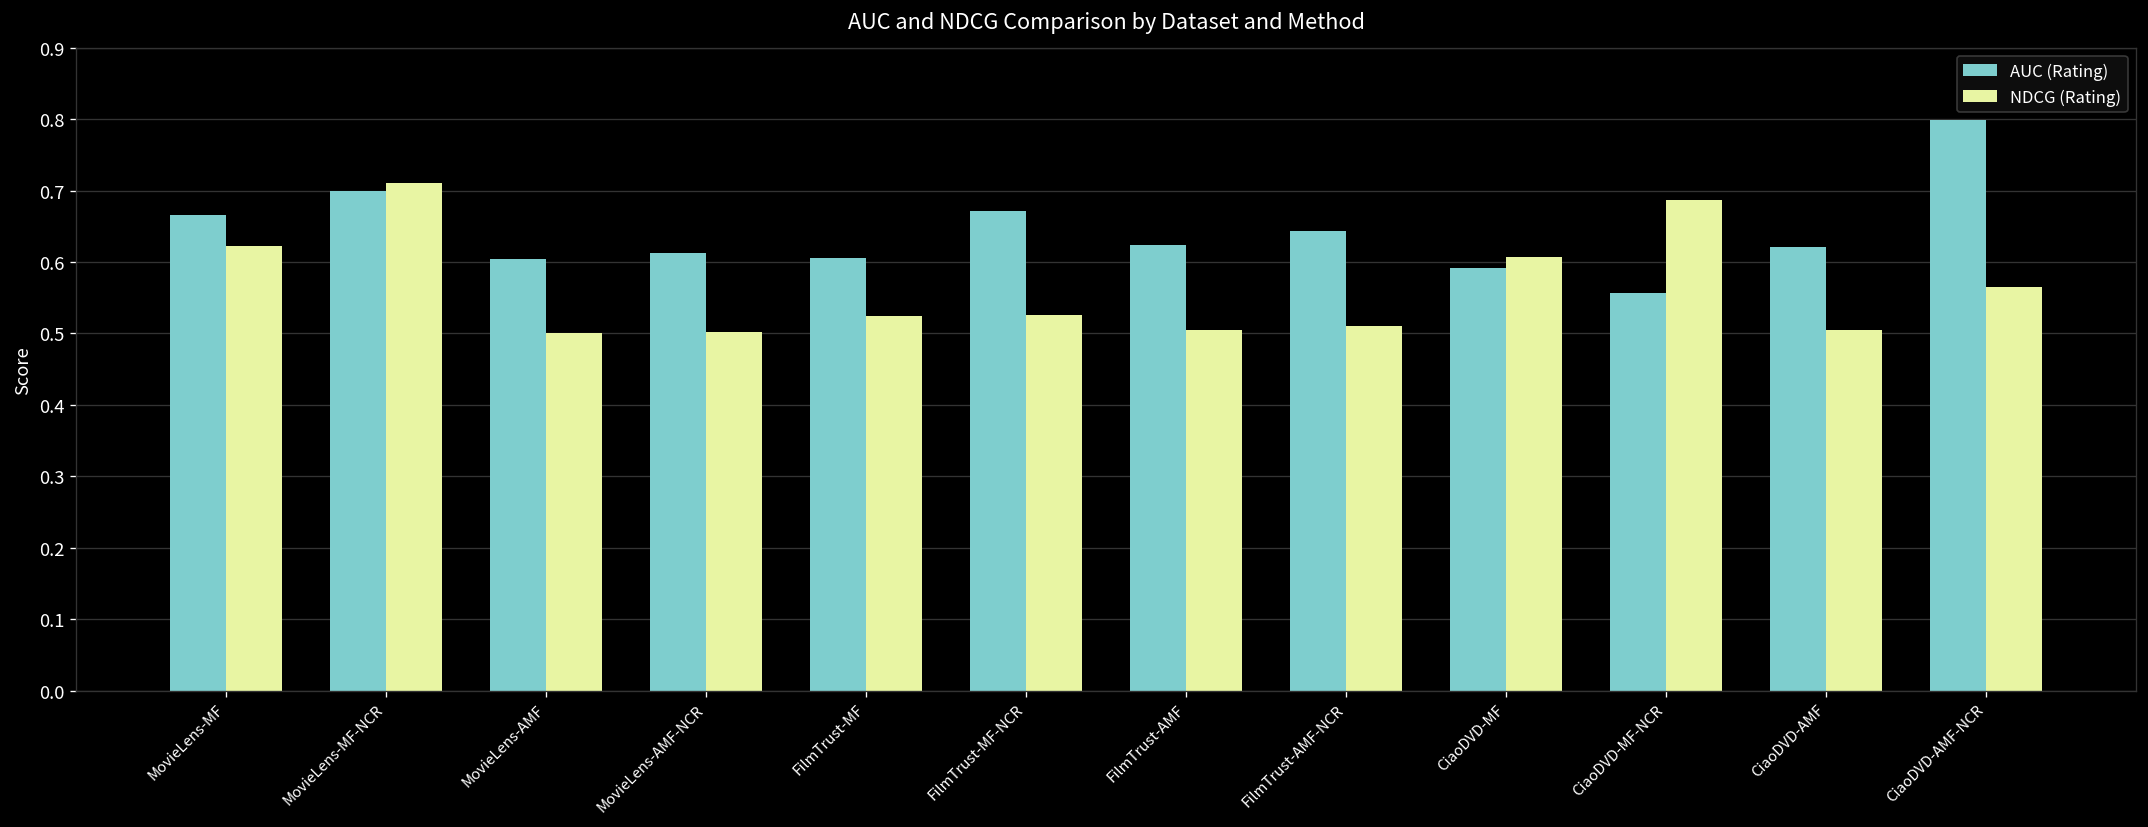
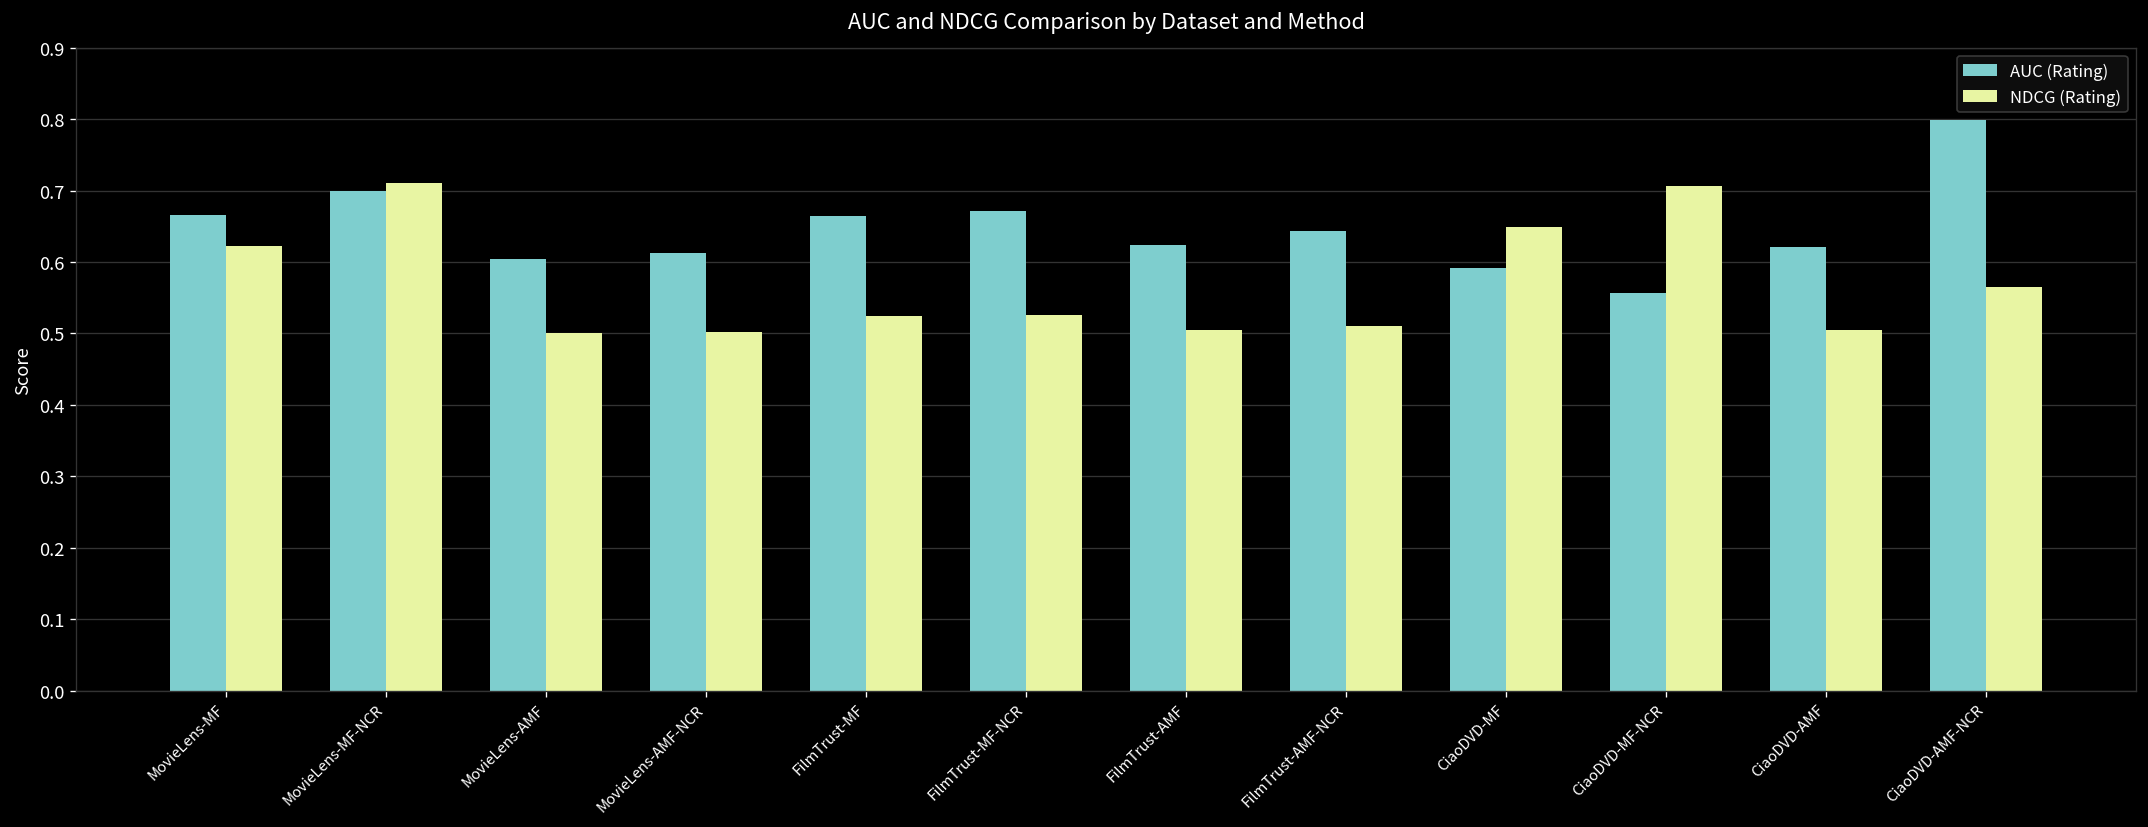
AUC (Rating), FilmTrust-MF: 0.61 -> 0.66
NDCG (Rating), CiaoDVD-MF: 0.61 -> 0.65
NDCG (Rating), CiaoDVD-MF-NCR: 0.69 -> 0.71
